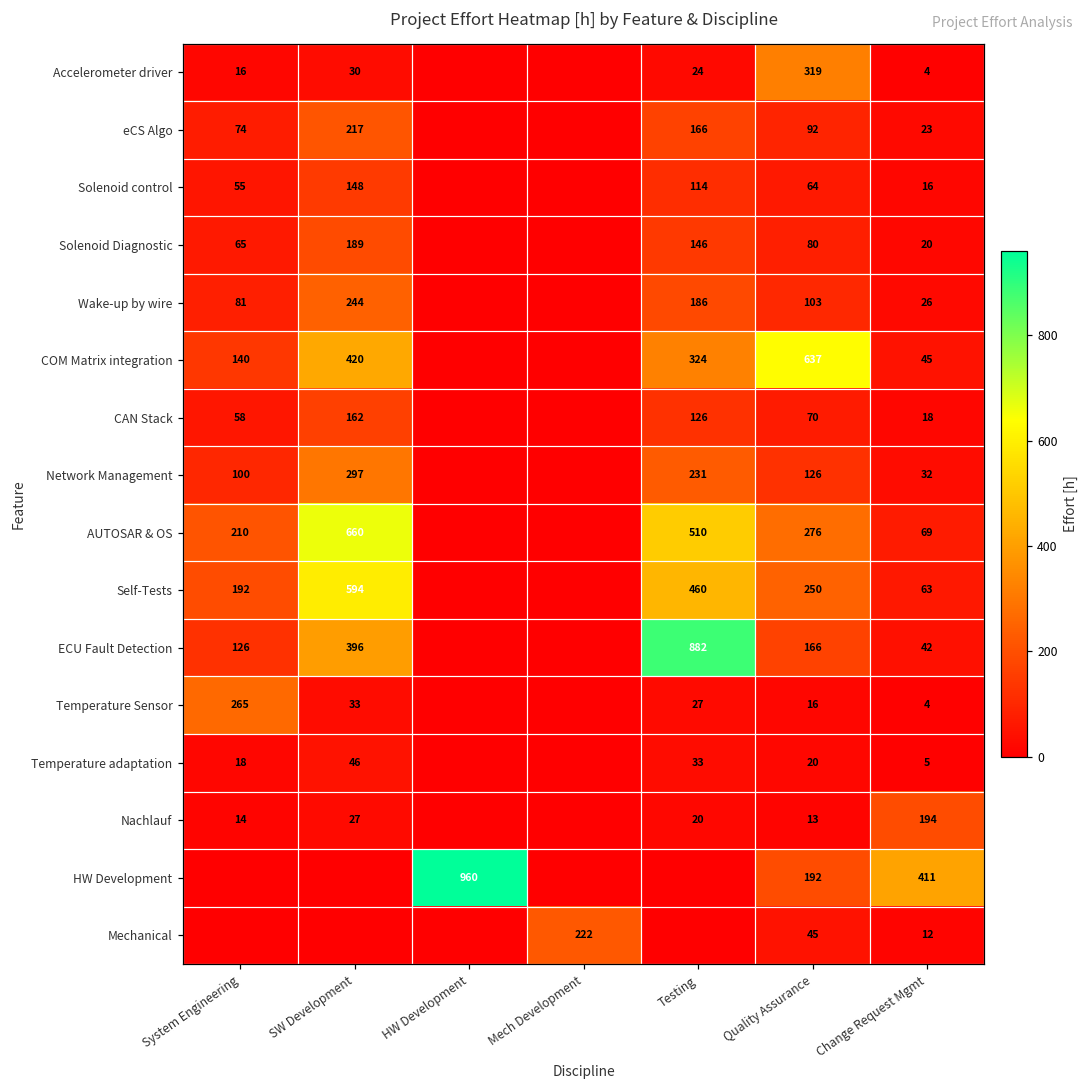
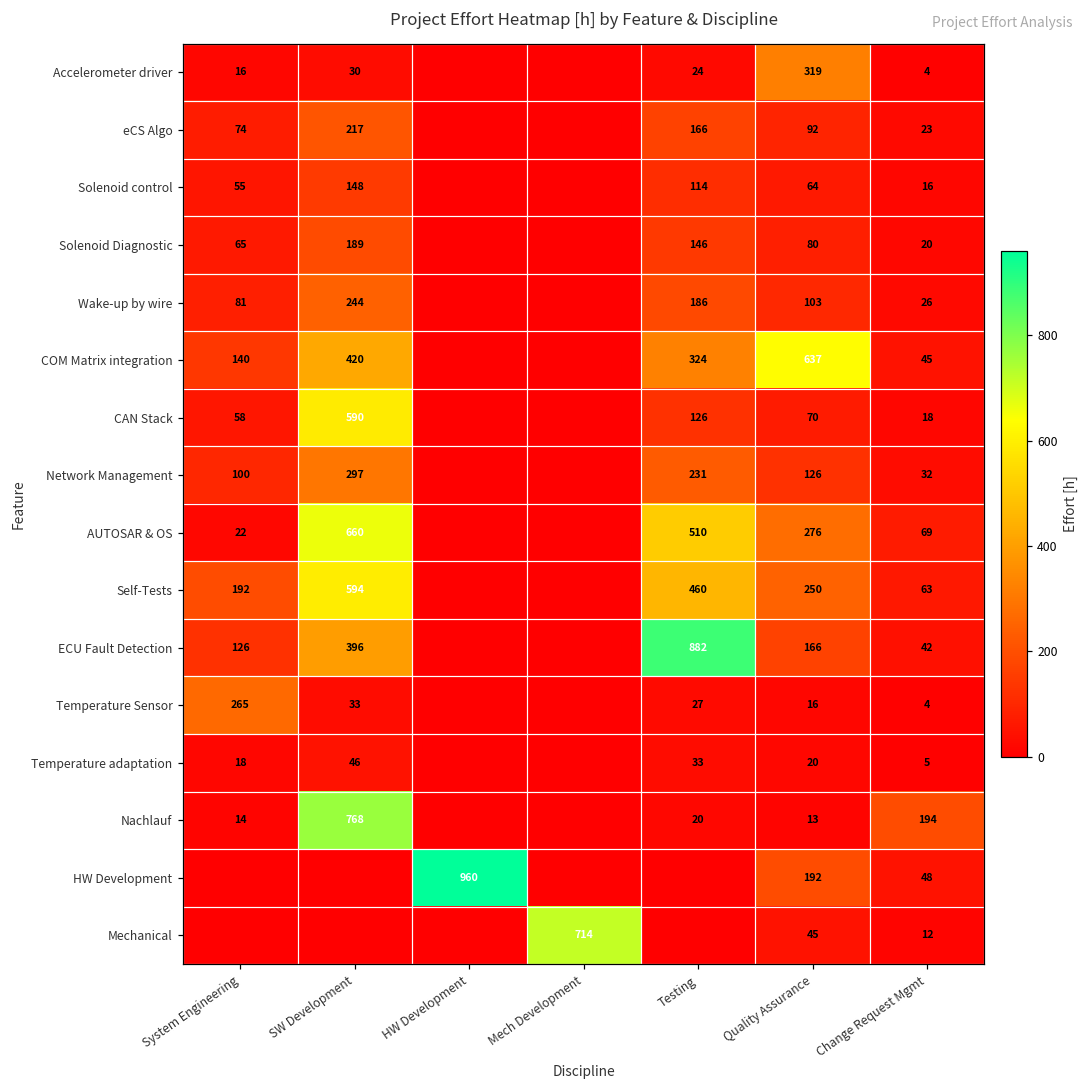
CAN Stack, SW Development: 162 -> 590
AUTOSAR & OS, System Engineering: 210 -> 22
Nachlauf, SW Development: 27 -> 768
HW Development, Change Request Mgmt: 411 -> 48
Mechanical, Mech Development: 222 -> 714
